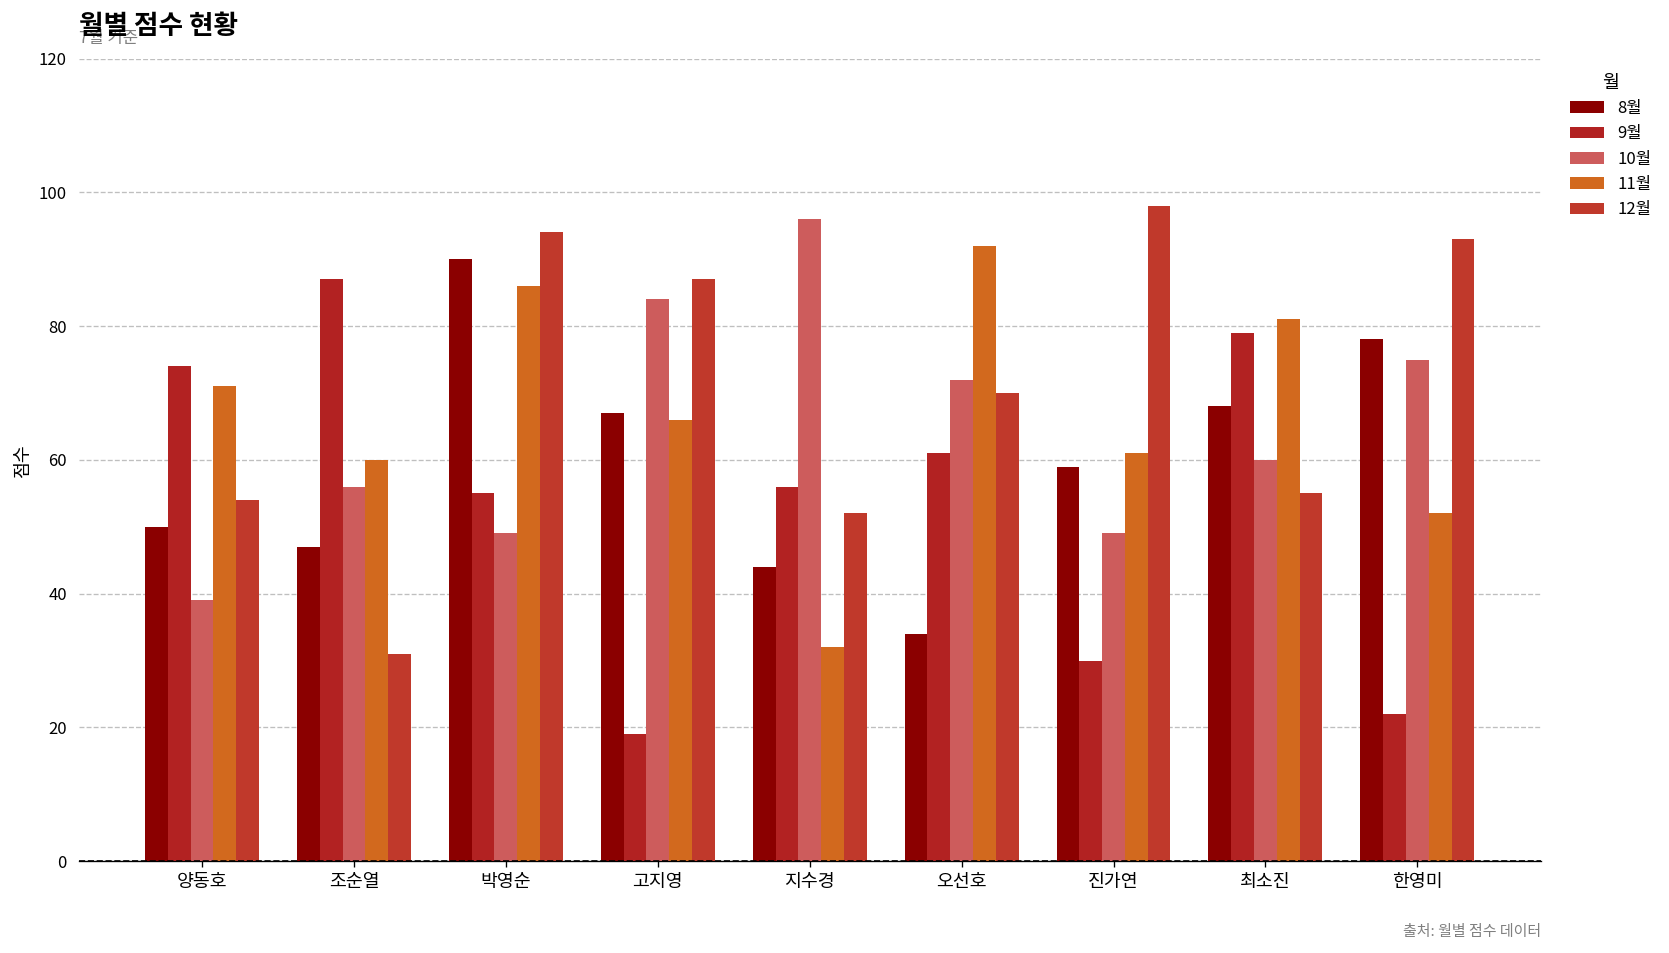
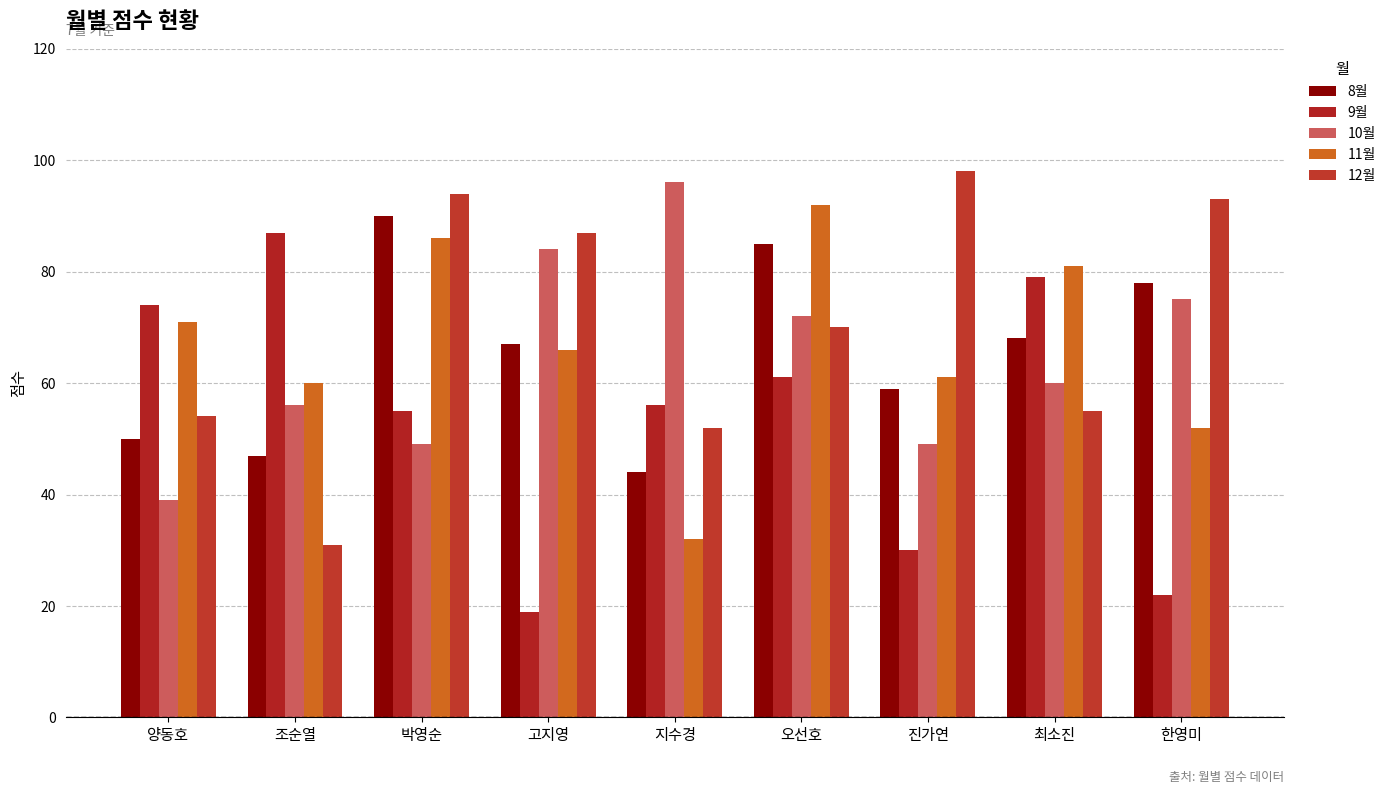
8월, 오선호: 34 -> 85
